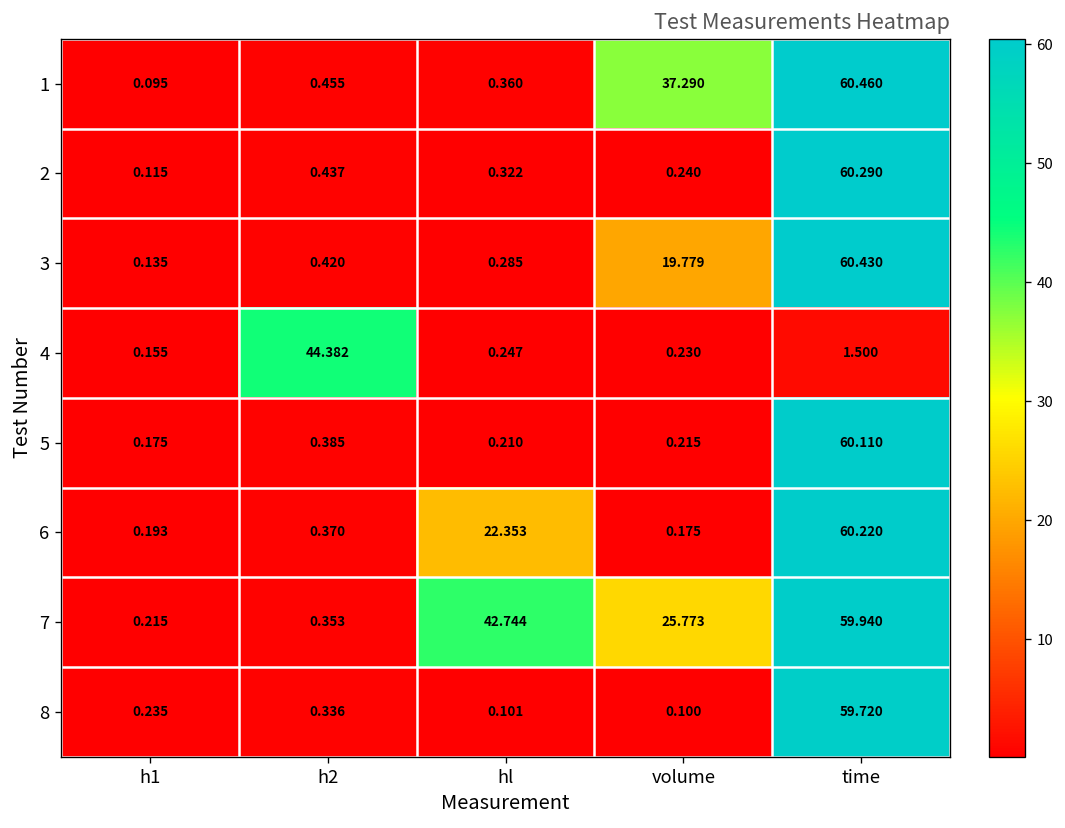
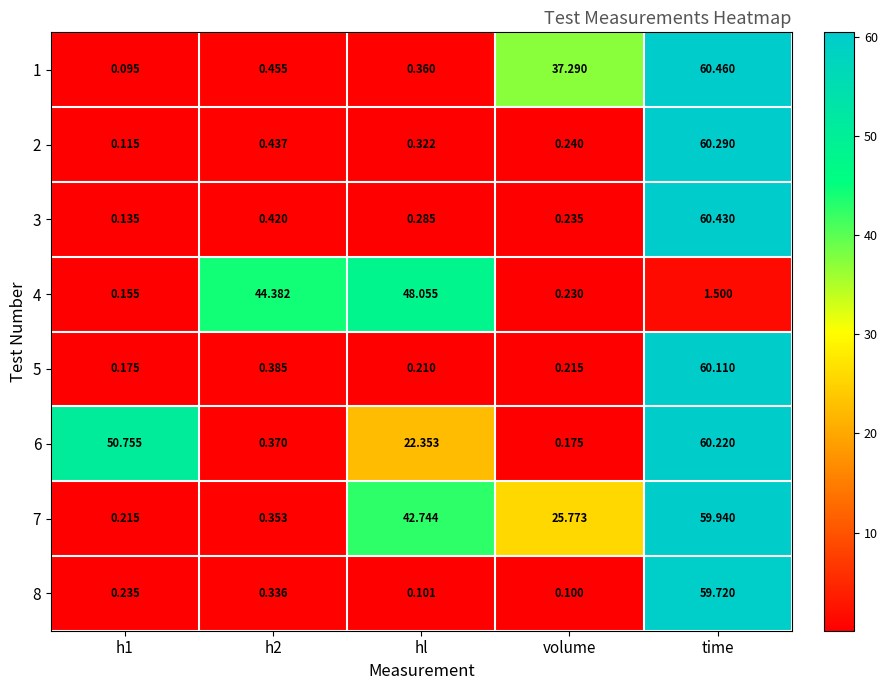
3, volume: 19.779 -> 0.235
4, hl: 0.247 -> 48.055
6, h1: 0.193 -> 50.755
